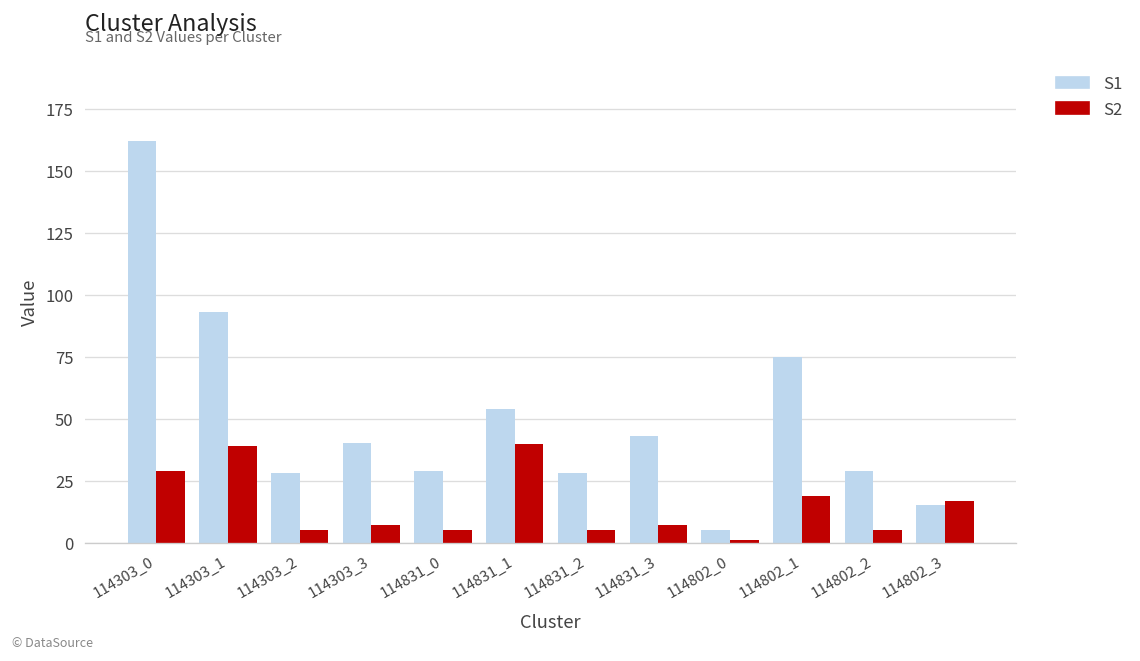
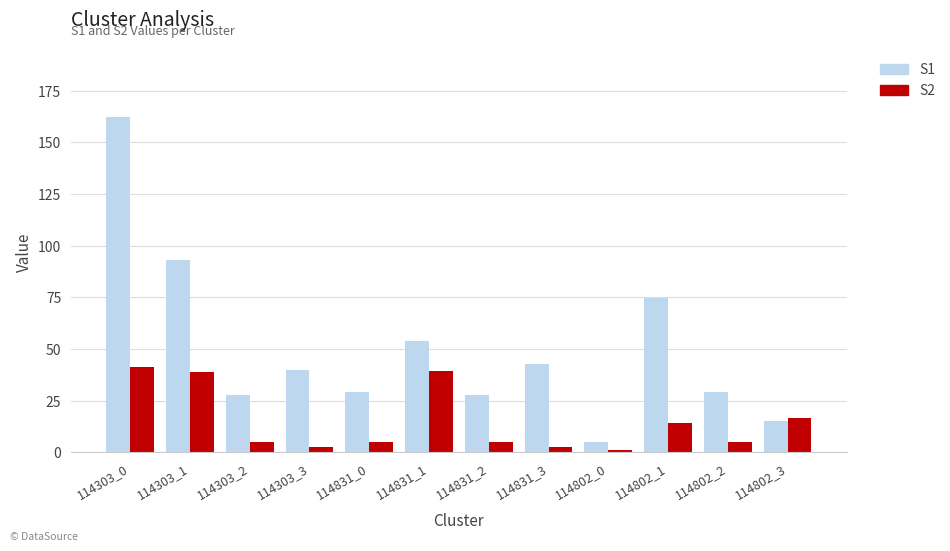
S2, 114303_0: 29 -> 42
S2, 114303_3: 7 -> 3
S2, 114831_3: 7 -> 3
S2, 114802_1: 19 -> 14
